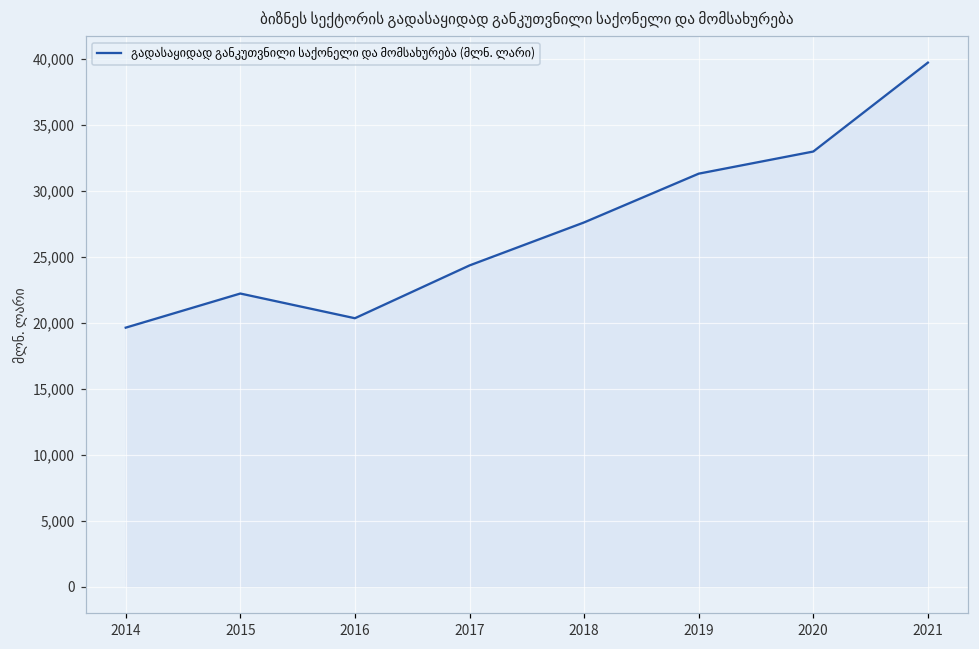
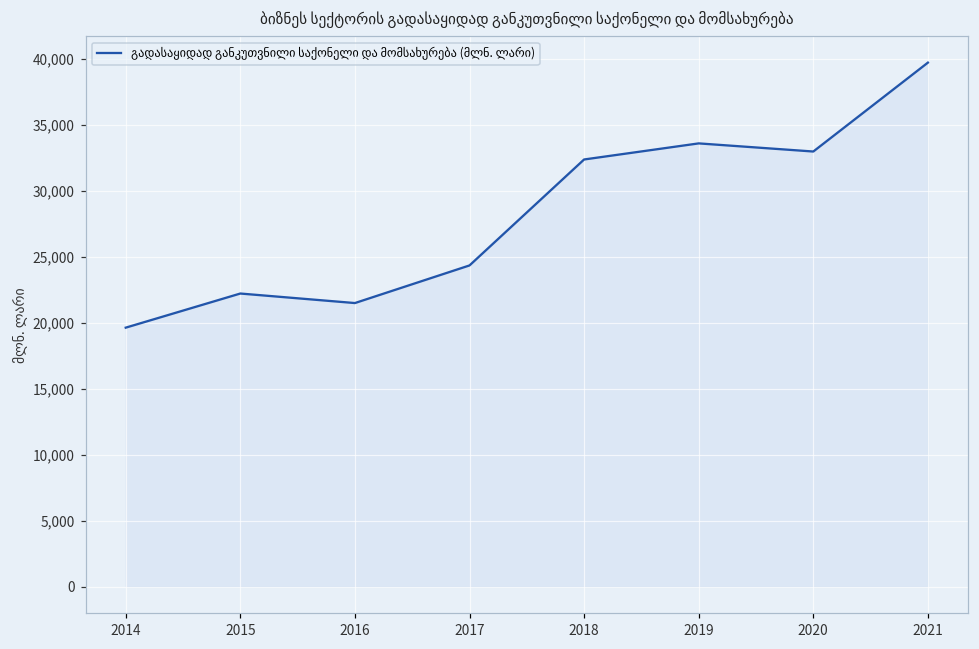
2016: 20,300 -> 21,500
2018: 27,600 -> 32,400
2019: 31,300 -> 33,600
